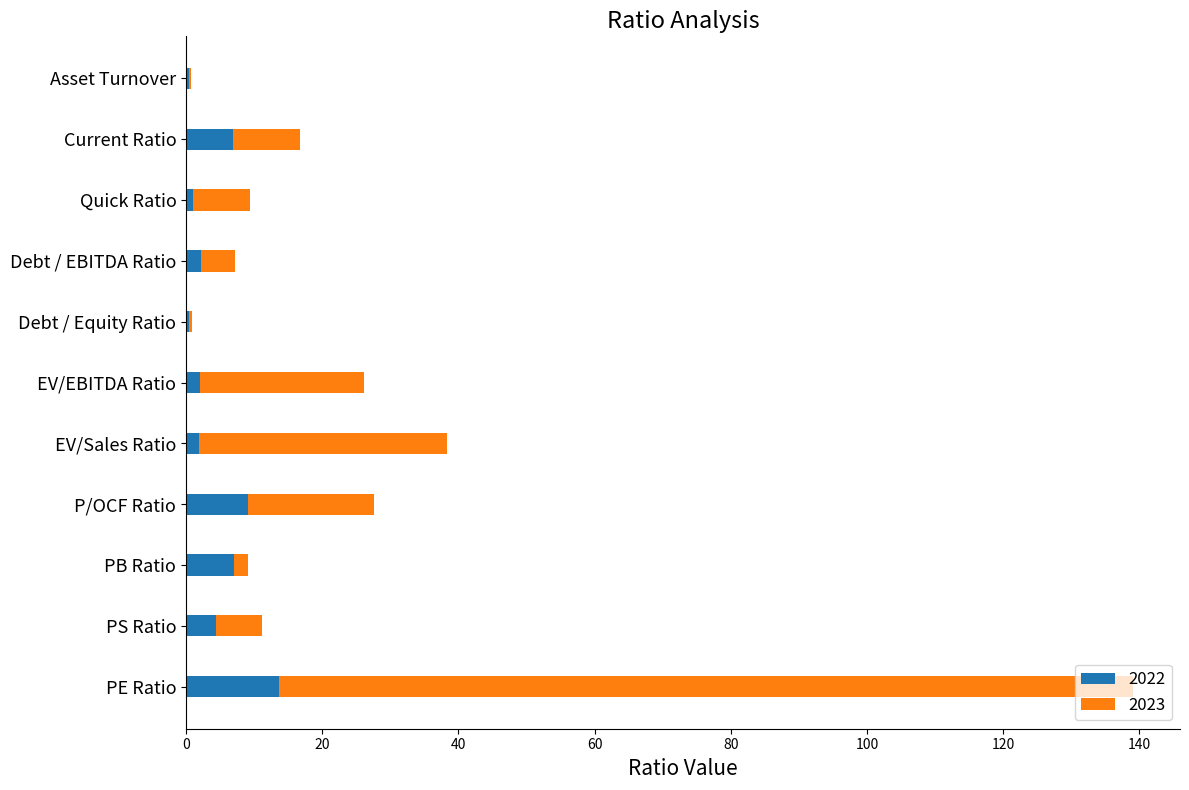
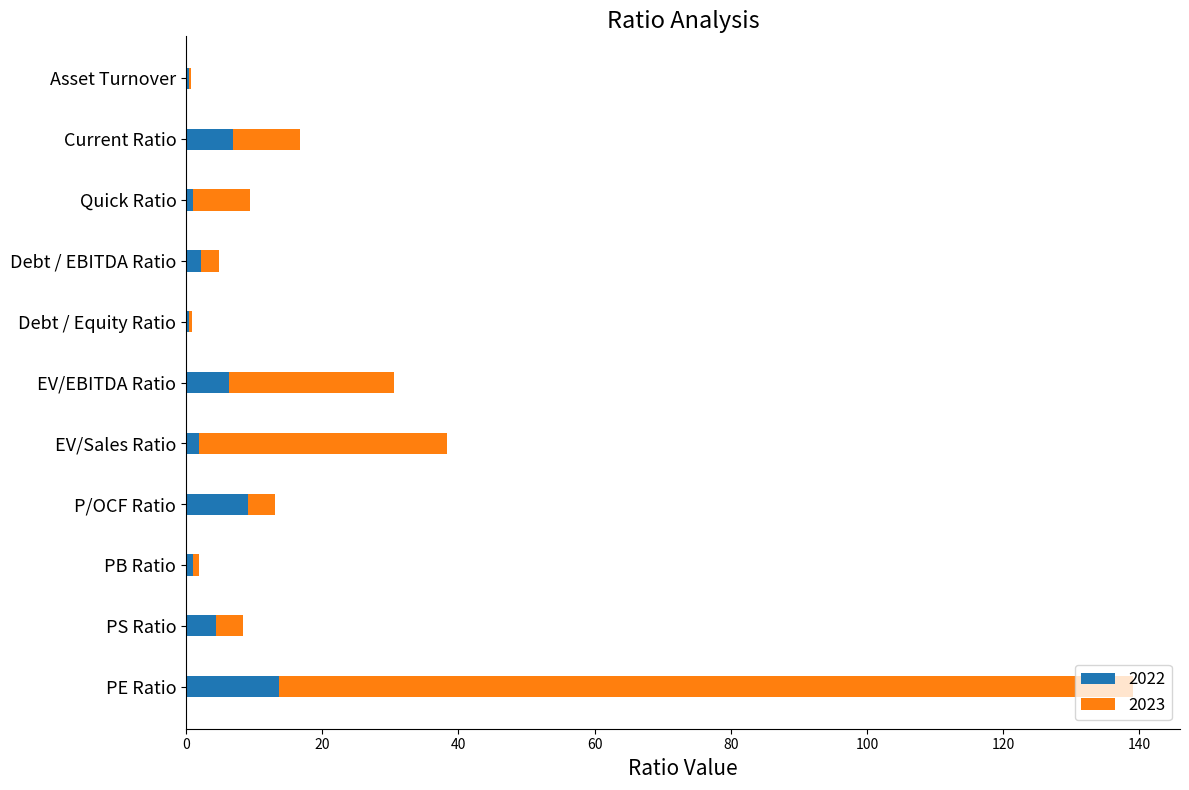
2023, Debt / EBITDA Ratio: 5 -> 3
2022, EV/EBITDA Ratio: 2 -> 6
2023, P/OCF Ratio: 18 -> 4
2022, PB Ratio: 7 -> 1
2023, PB Ratio: 2 -> 1
2023, PS Ratio: 7 -> 4
